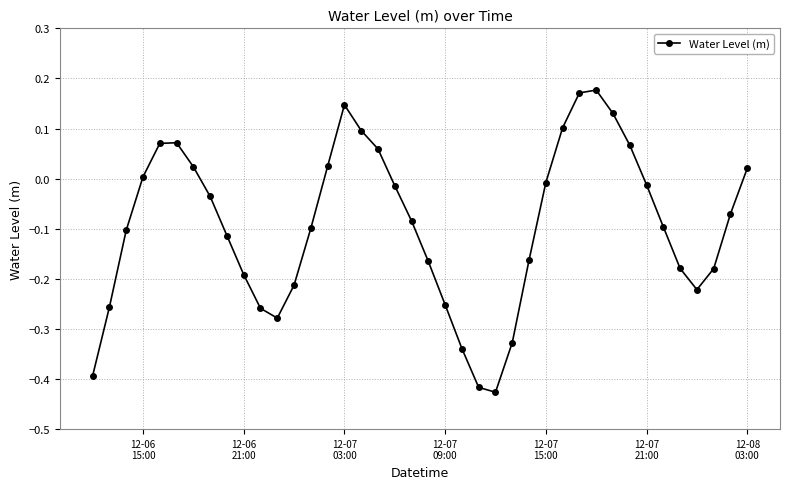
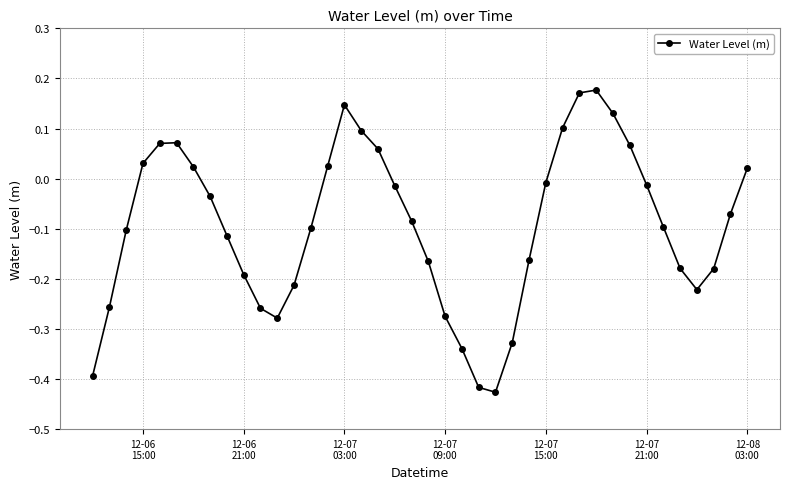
12-06 15:00: 0.00 -> 0.03
12-07 09:00: -0.25 -> -0.27
